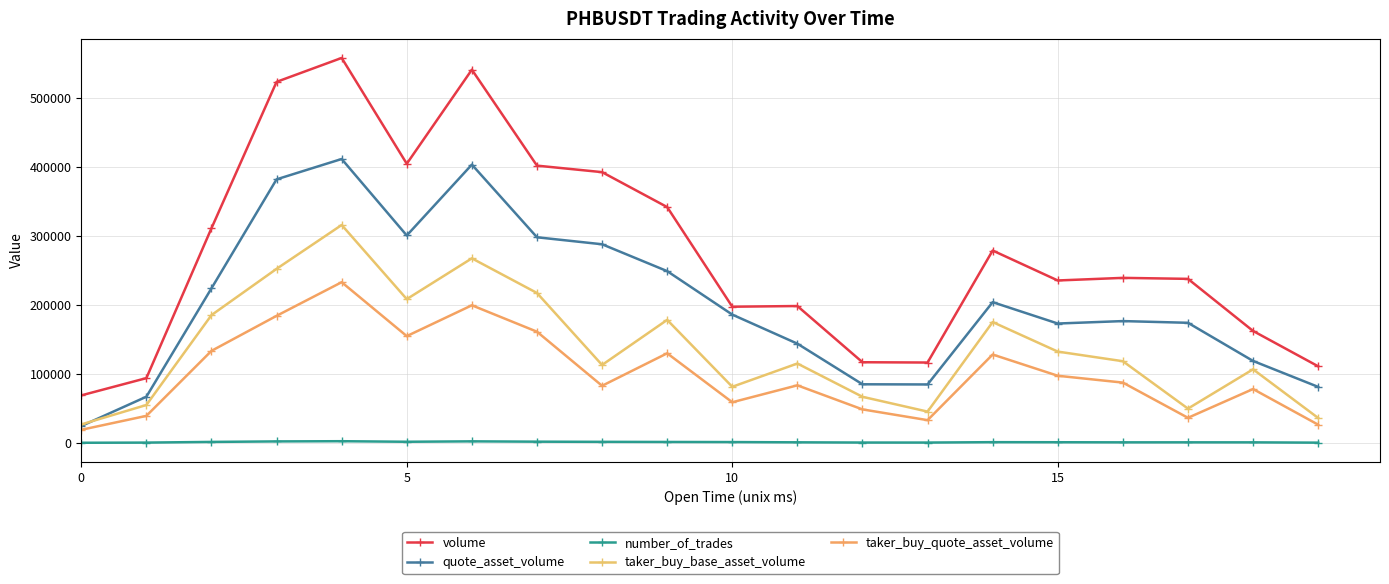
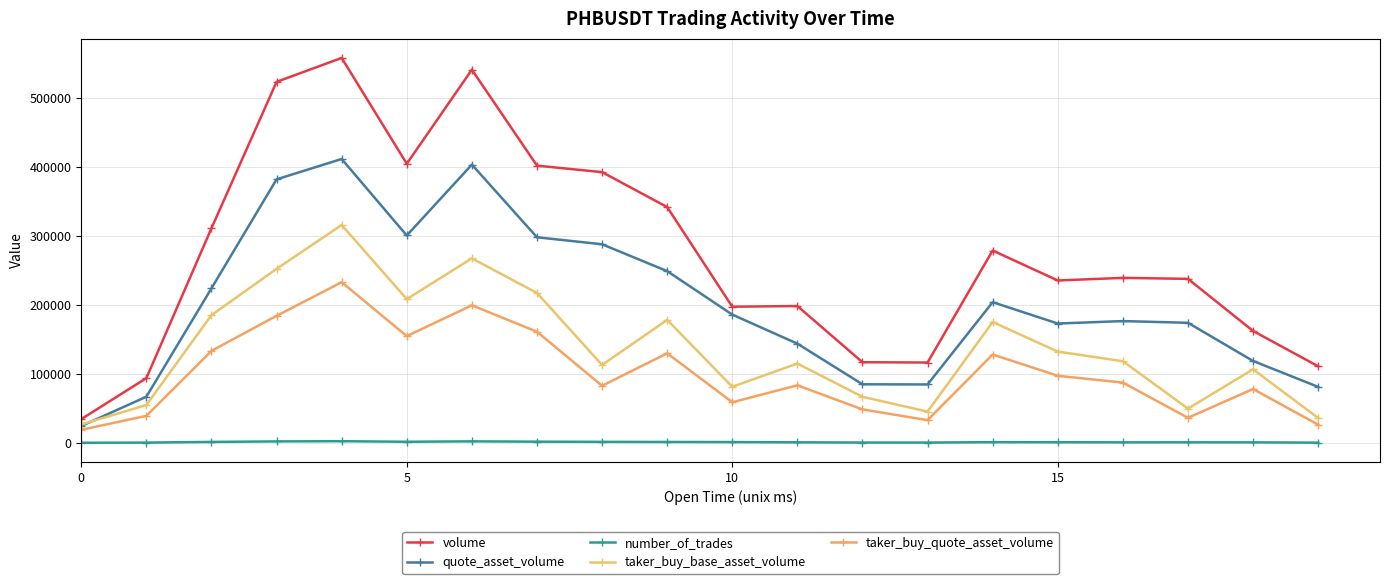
volume, 0: 70000 -> 30000
